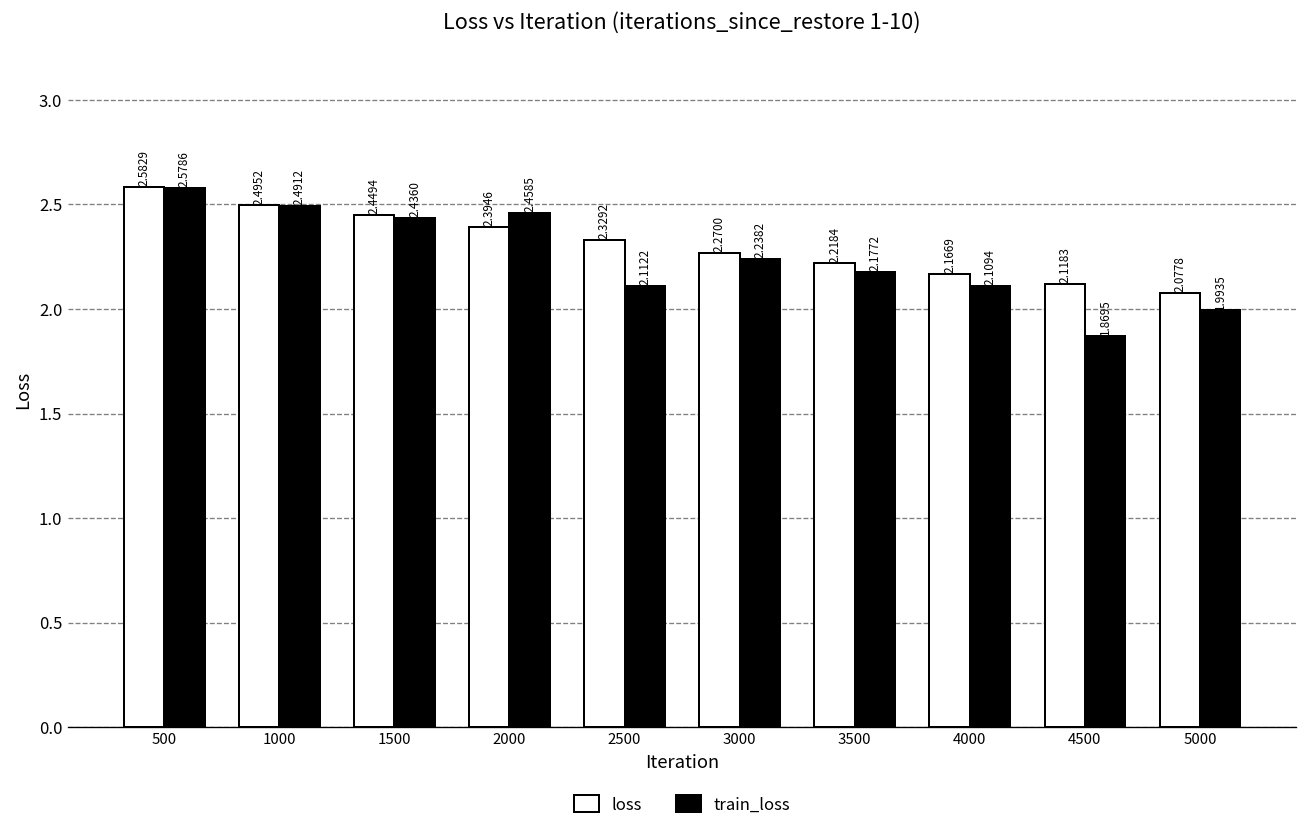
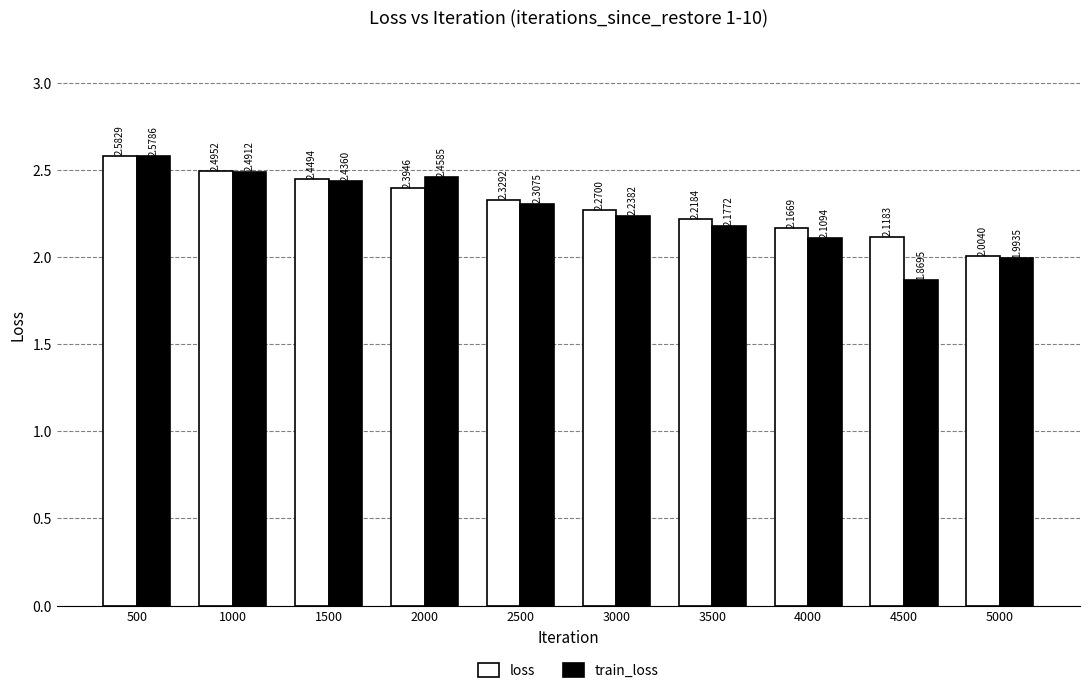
train_loss, 2500: 2.1122 -> 2.3075
loss, 5000: 2.0778 -> 2.0040
